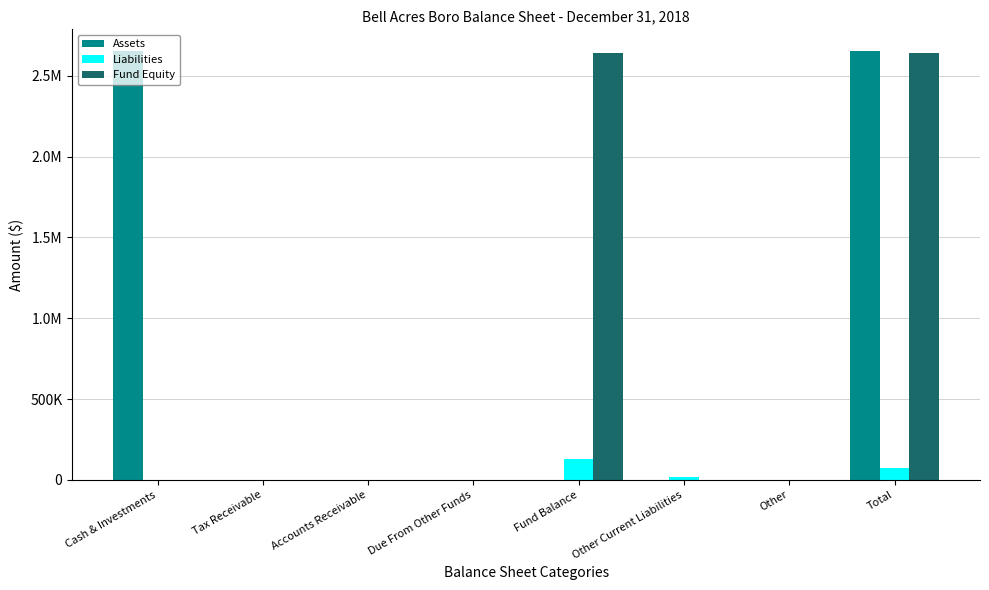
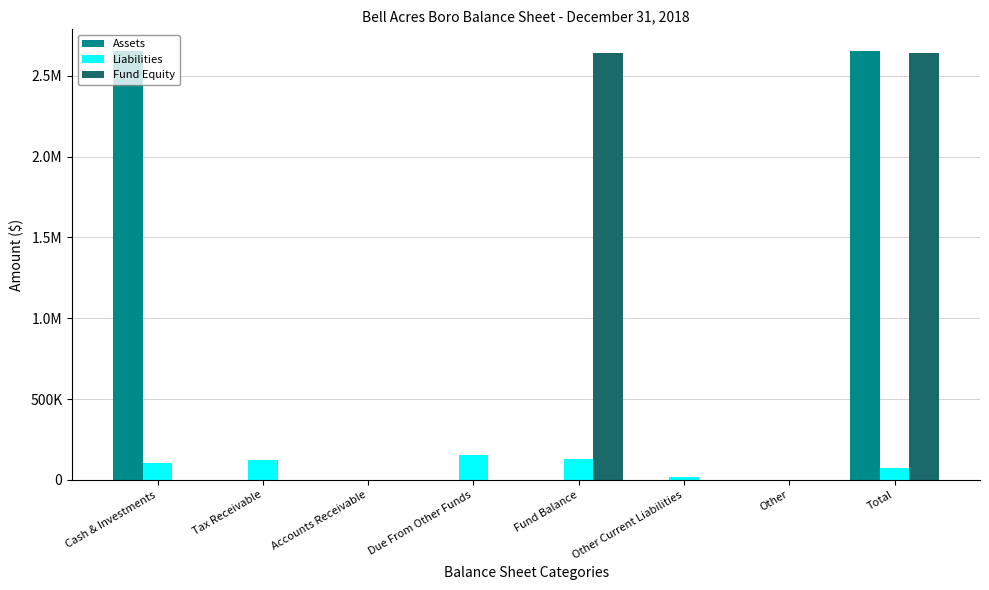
Liabilities, Cash & Investments: 0 -> 100000
Liabilities, Tax Receivable: 0 -> 120000
Liabilities, Due From Other Funds: 0 -> 150000
